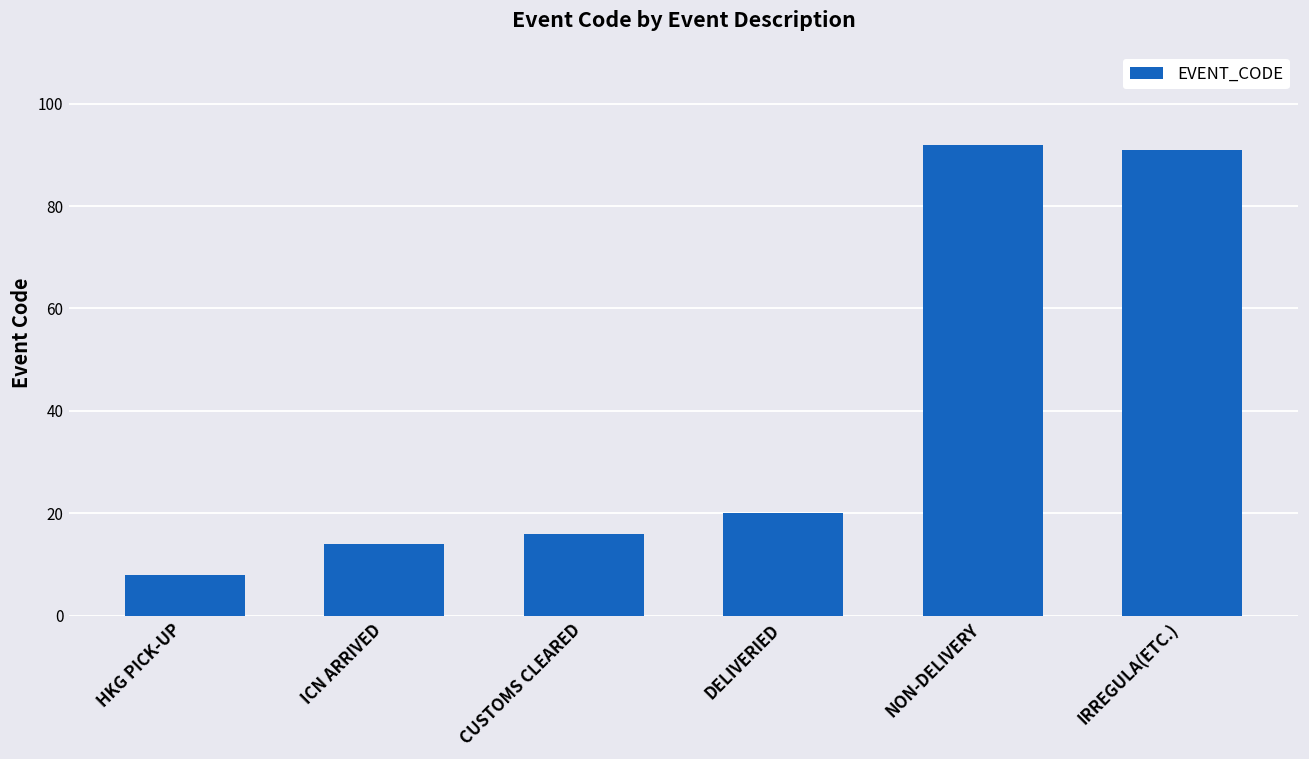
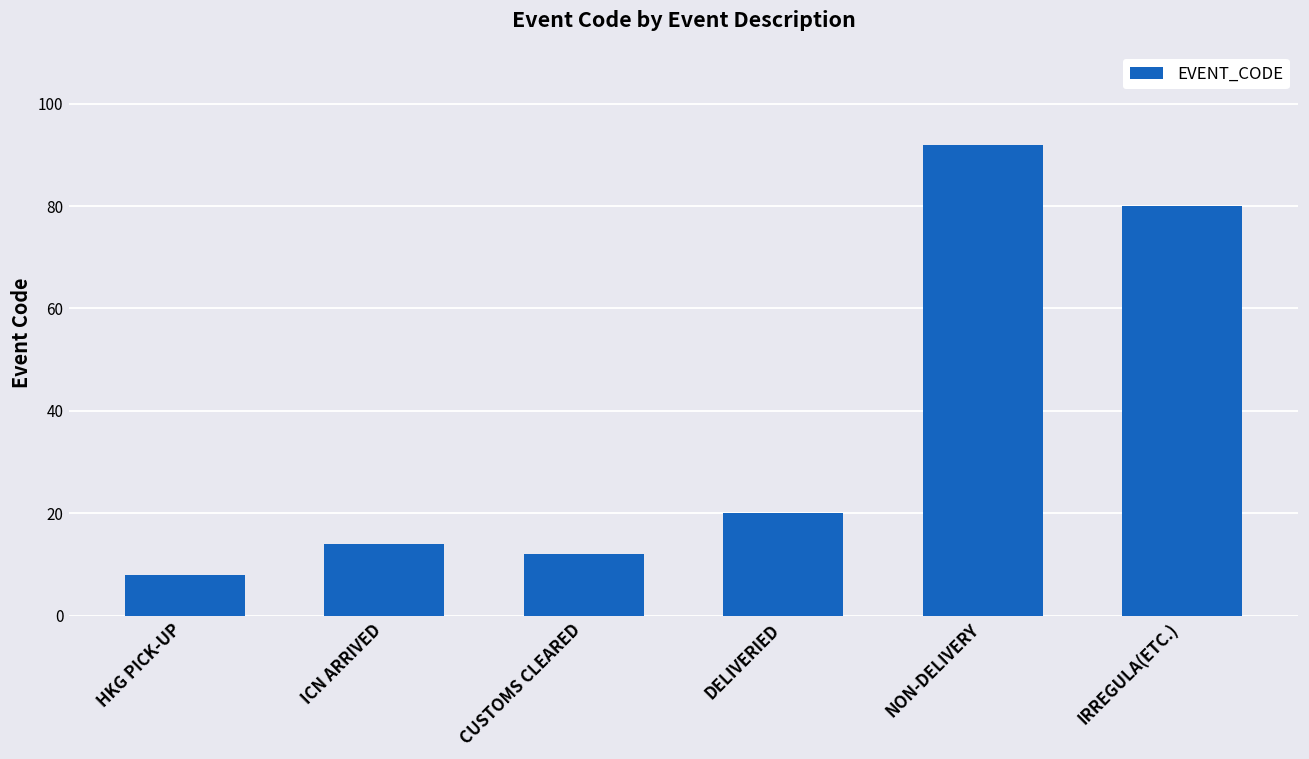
CUSTOMS CLEARED: 16 -> 12
IRREGULA(ETC.): 91 -> 80
